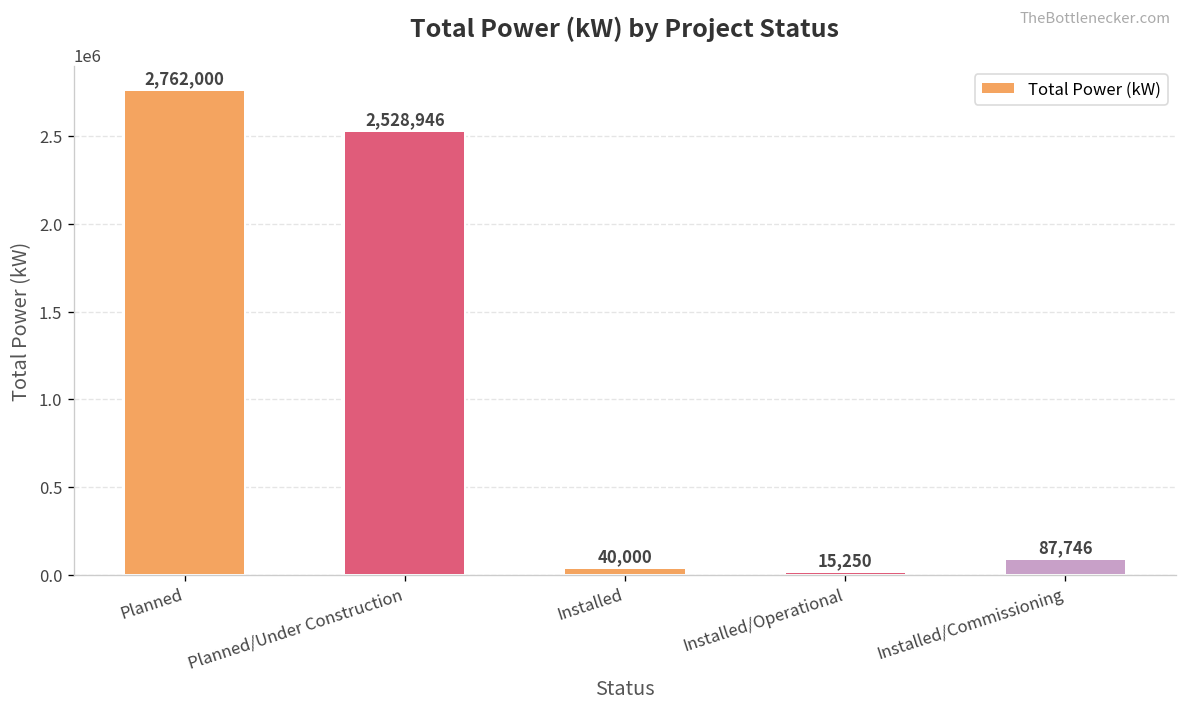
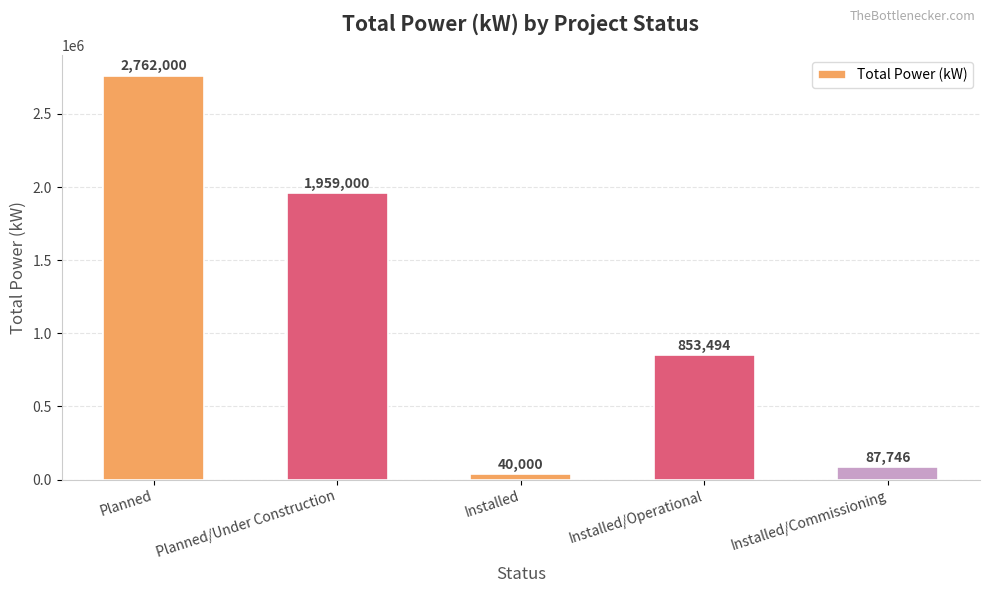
Planned/Under Construction: 2,528,946 -> 1,959,000
Installed/Operational: 15,250 -> 853,494
